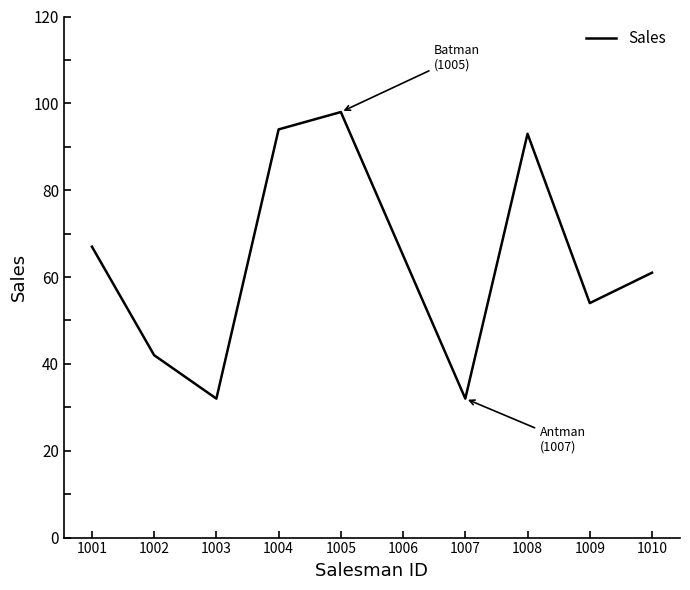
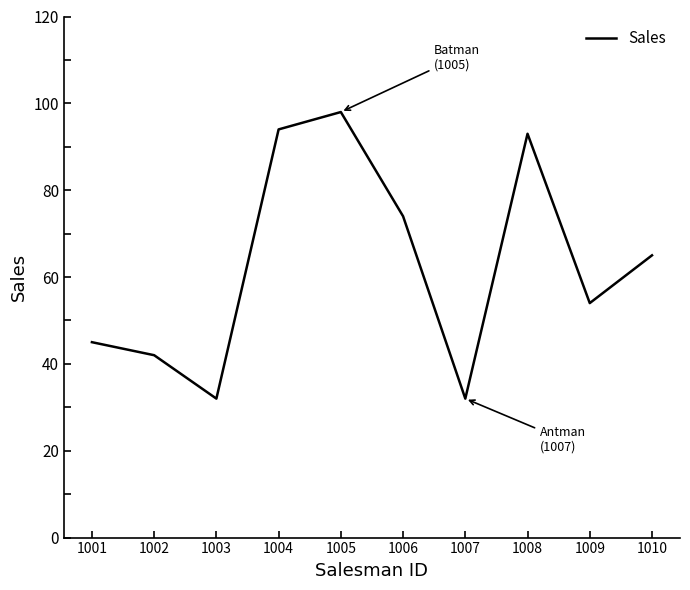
1001: 67 -> 45
1006: 65 -> 74
1010: 61 -> 65
